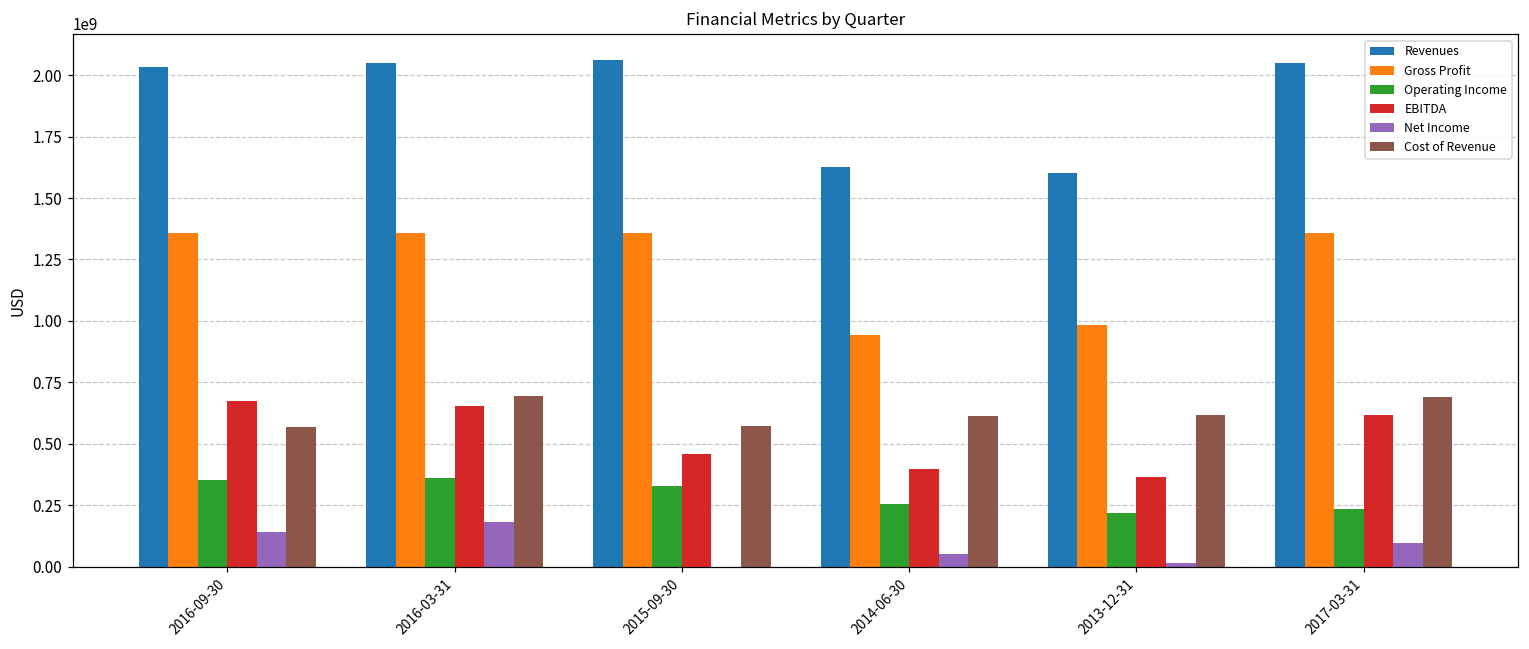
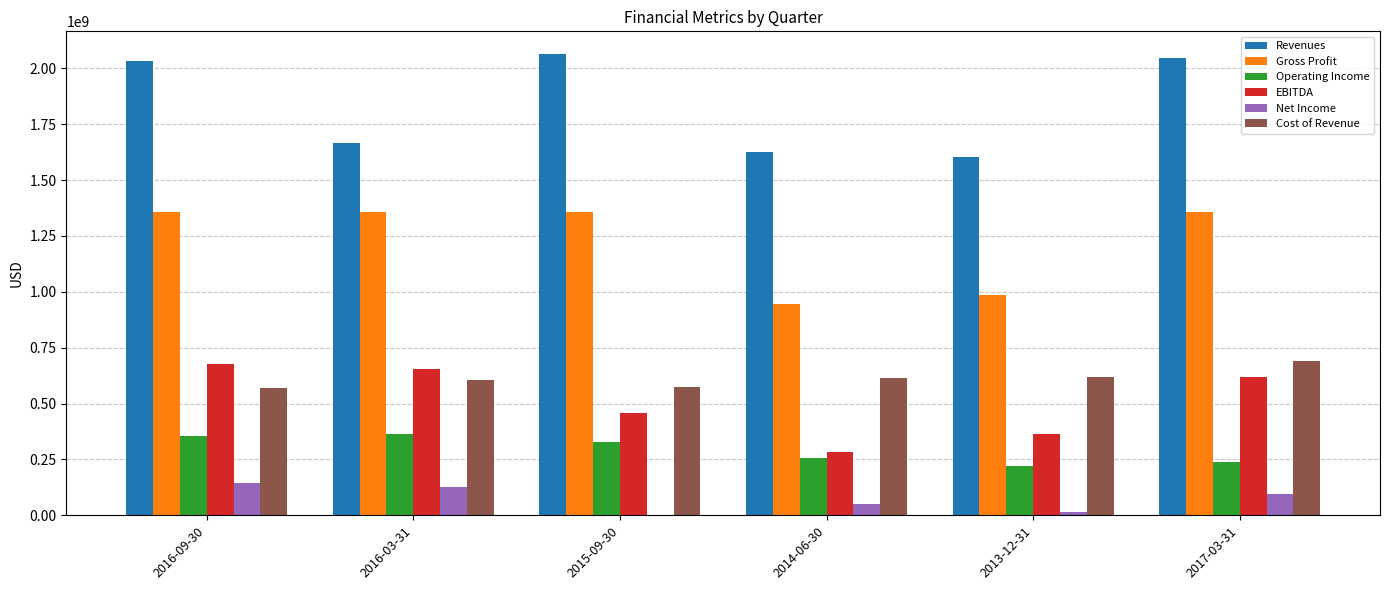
Revenues, 2016-03-31: 2050000000 -> 1660000000
Net Income, 2016-03-31: 180000000 -> 130000000
Cost of Revenue, 2016-03-31: 690000000 -> 610000000
EBITDA, 2014-06-30: 400000000 -> 280000000
